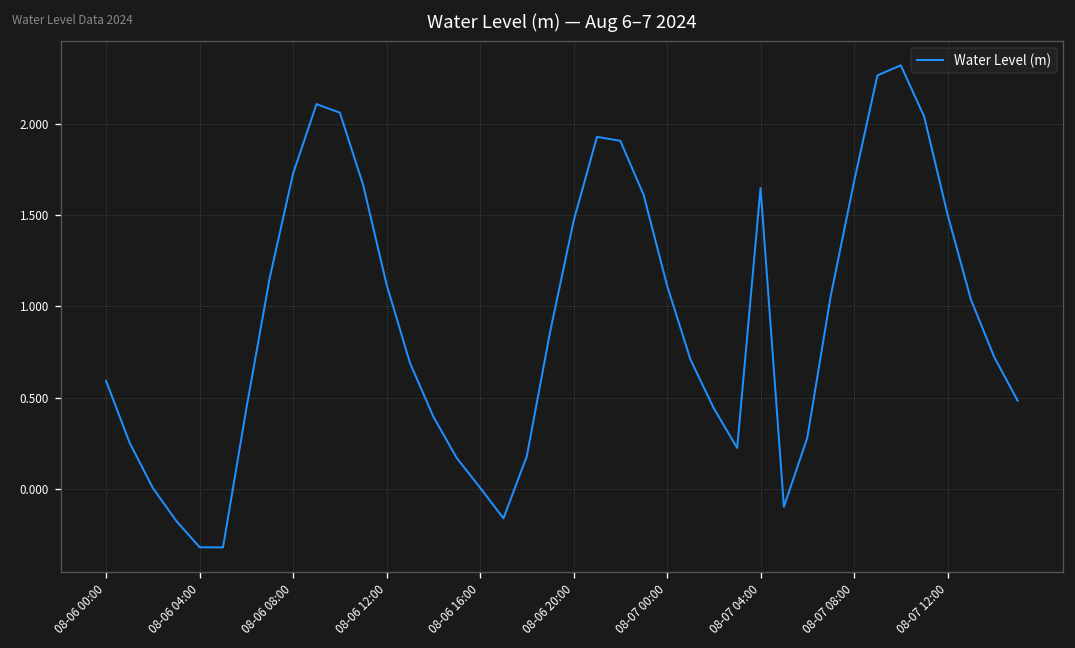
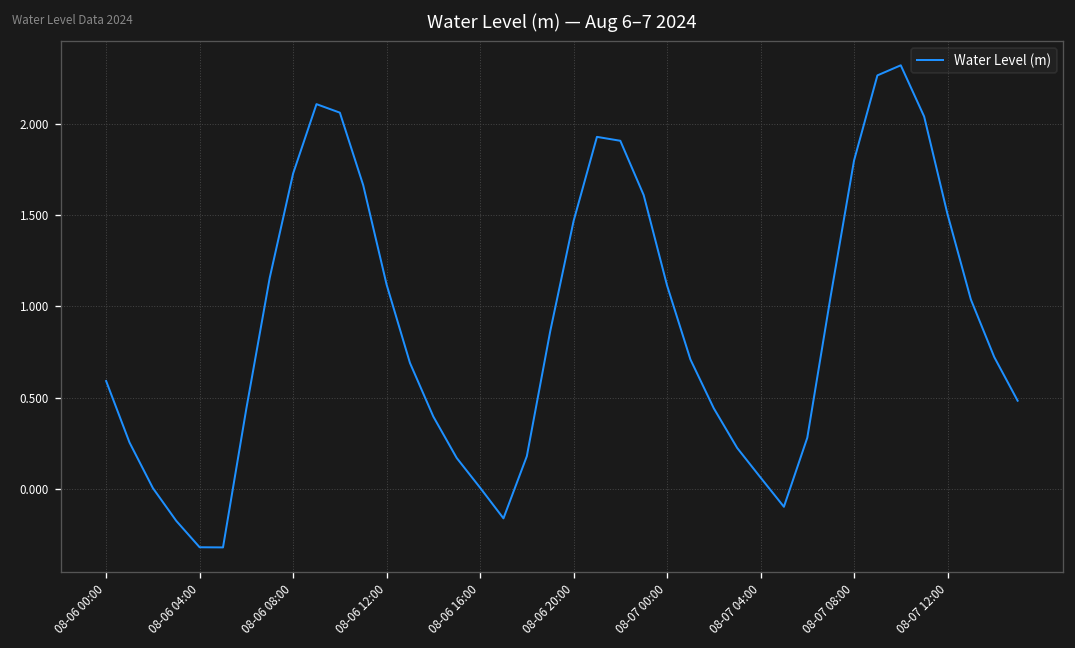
08-07 04:00: 1.65 -> 0.06
08-07 08:00: 1.68 -> 1.80
